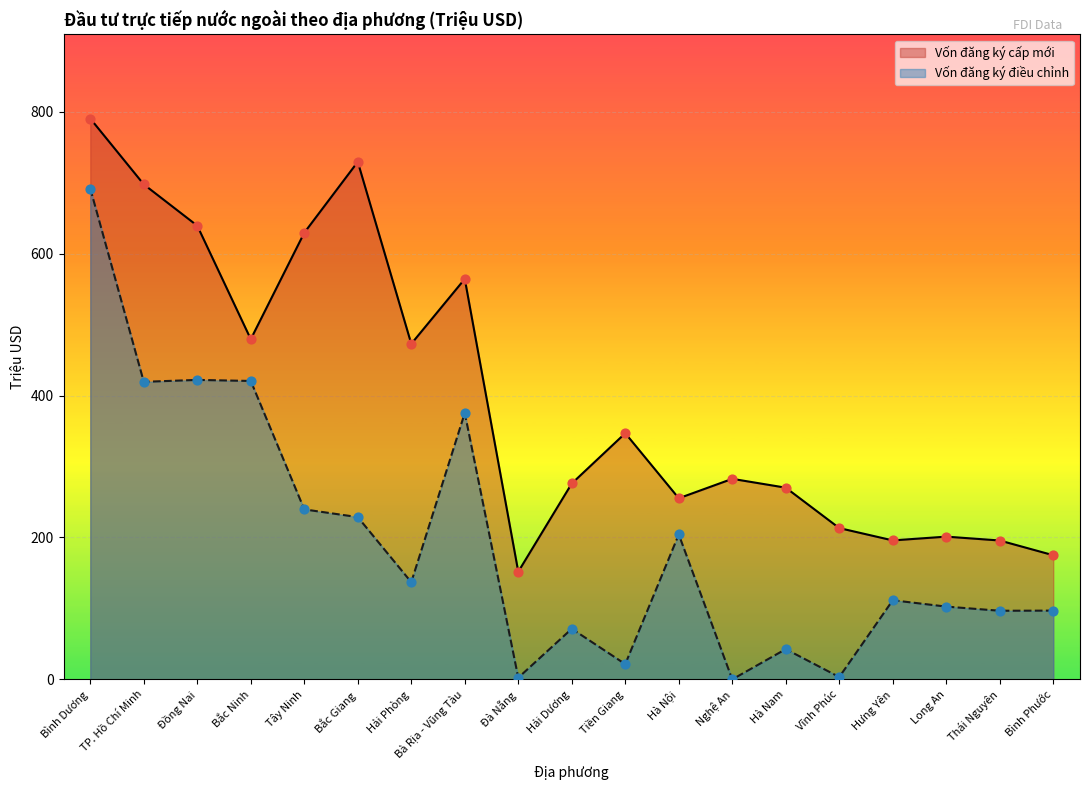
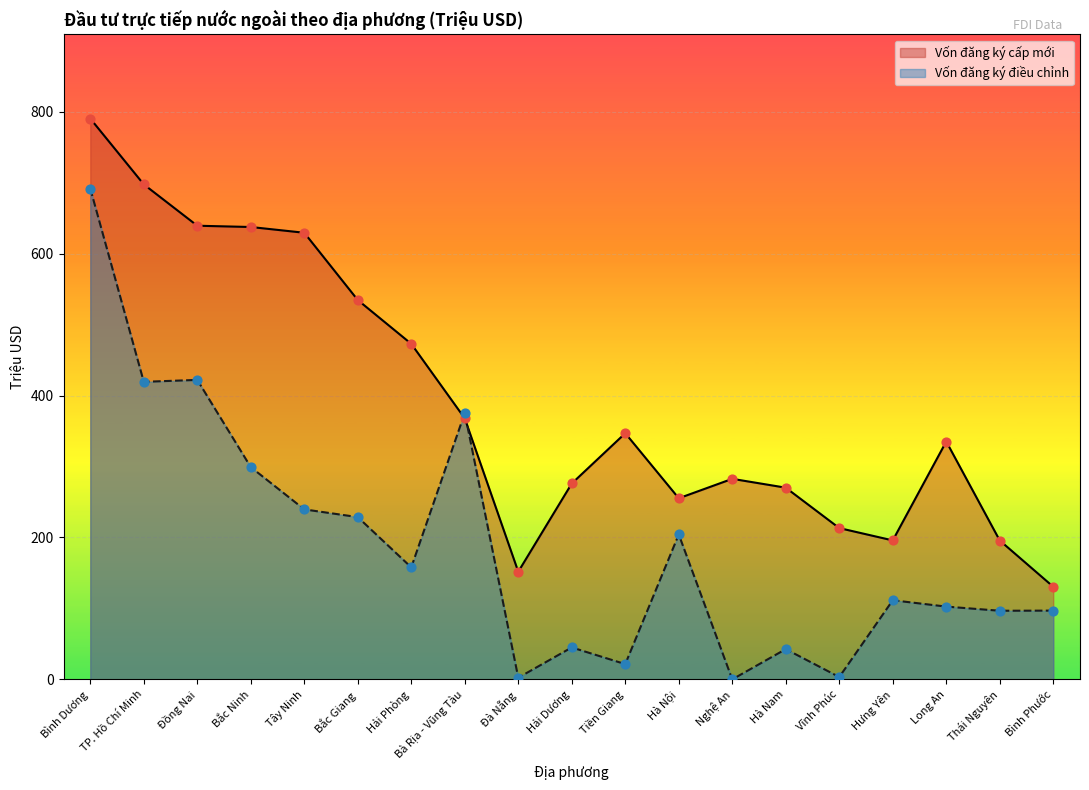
Vốn đăng ký cấp mới, Bắc Ninh: 480 -> 640
Vốn đăng ký điều chỉnh, Bắc Ninh: 420 -> 300
Vốn đăng ký cấp mới, Bắc Giang: 730 -> 530
Vốn đăng ký điều chỉnh, Hải Phòng: 140 -> 160
Vốn đăng ký cấp mới, Bà Rịa - Vũng Tàu: 560 -> 370
Vốn đăng ký điều chỉnh, Hải Dương: 70 -> 50
Vốn đăng ký cấp mới, Long An: 200 -> 340
Vốn đăng ký cấp mới, Bình Phước: 170 -> 130
